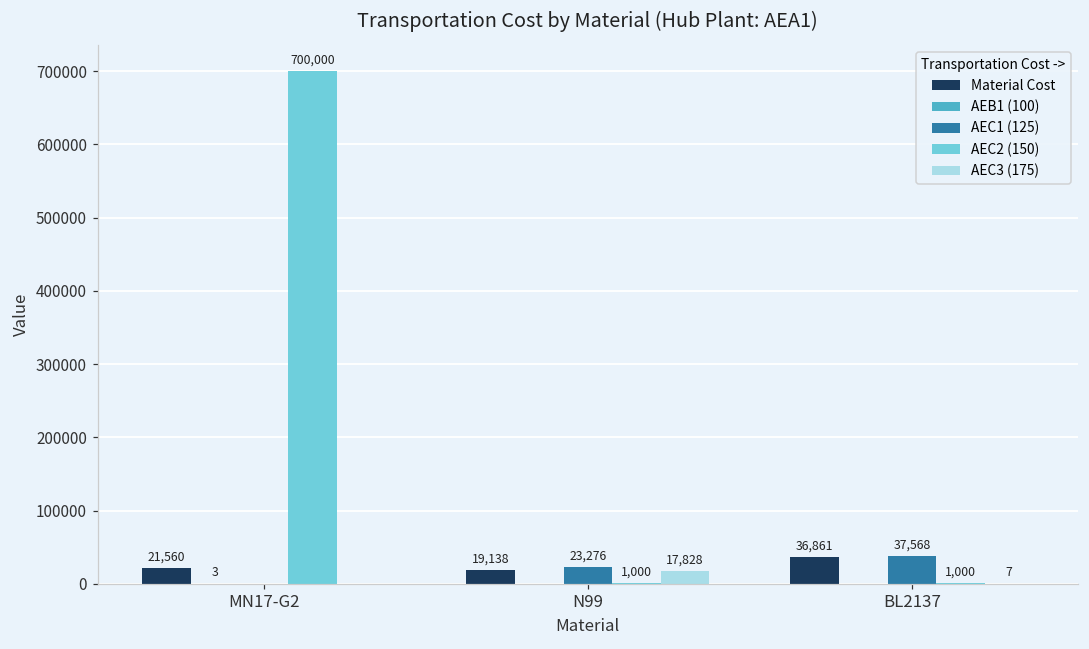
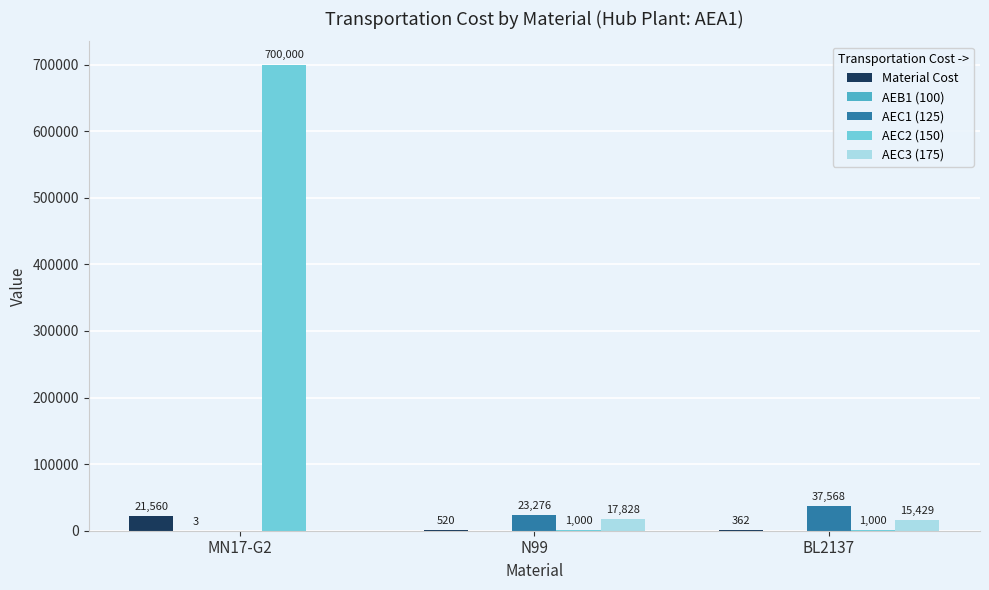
Material Cost, N99: 19,138 -> 520
Material Cost, BL2137: 36,861 -> 362
AEC3 (175), BL2137: 7 -> 15,429
